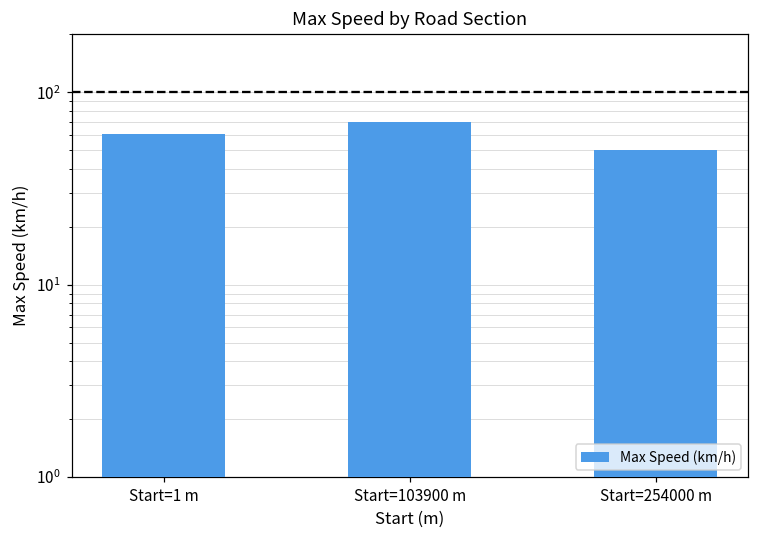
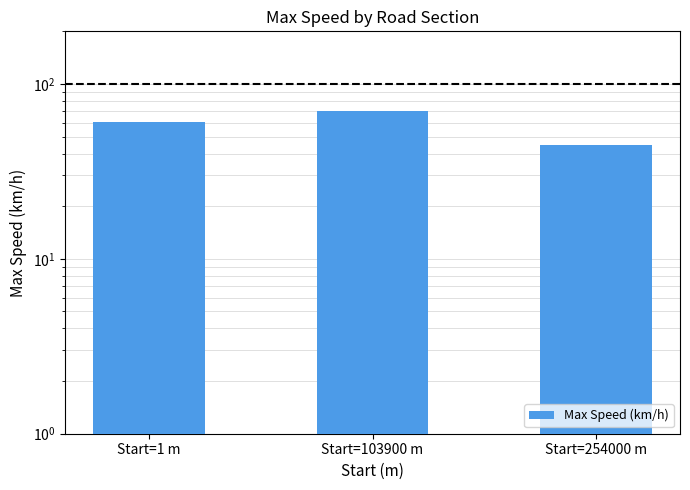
Start=254000 m: 50 -> 45
